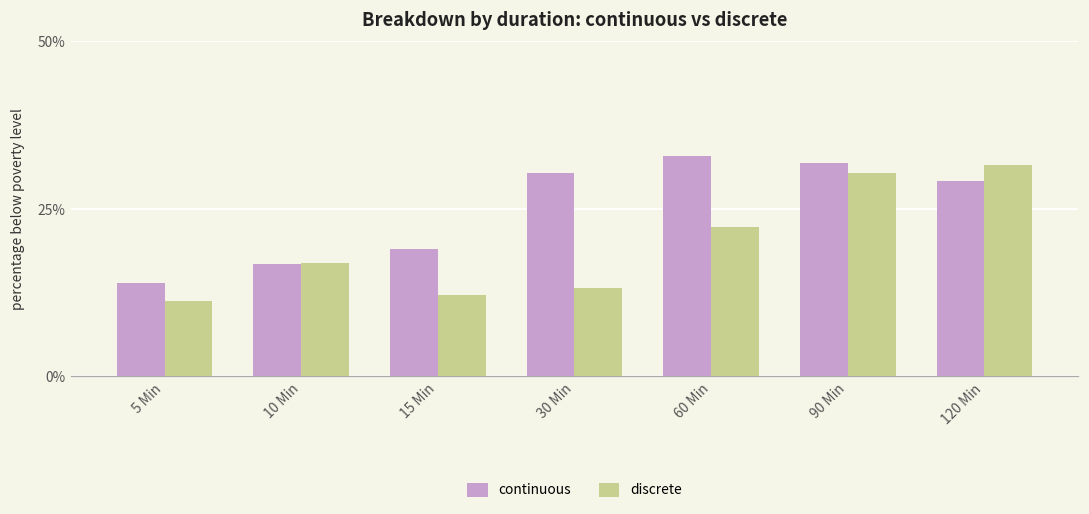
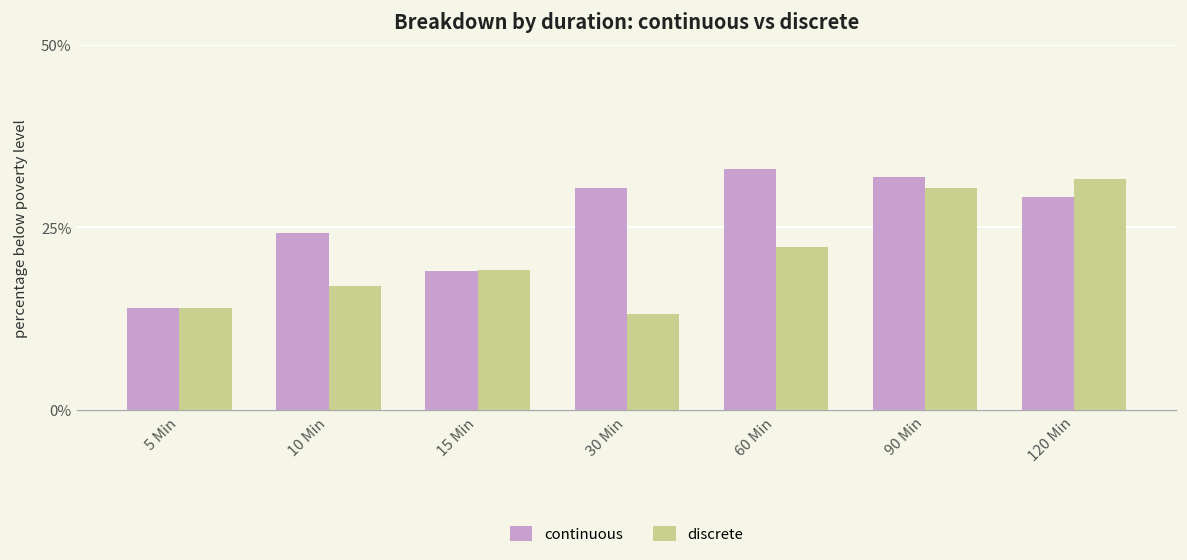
discrete, 5 Min: 11% -> 14%
continuous, 10 Min: 17% -> 24%
discrete, 15 Min: 12% -> 19%
